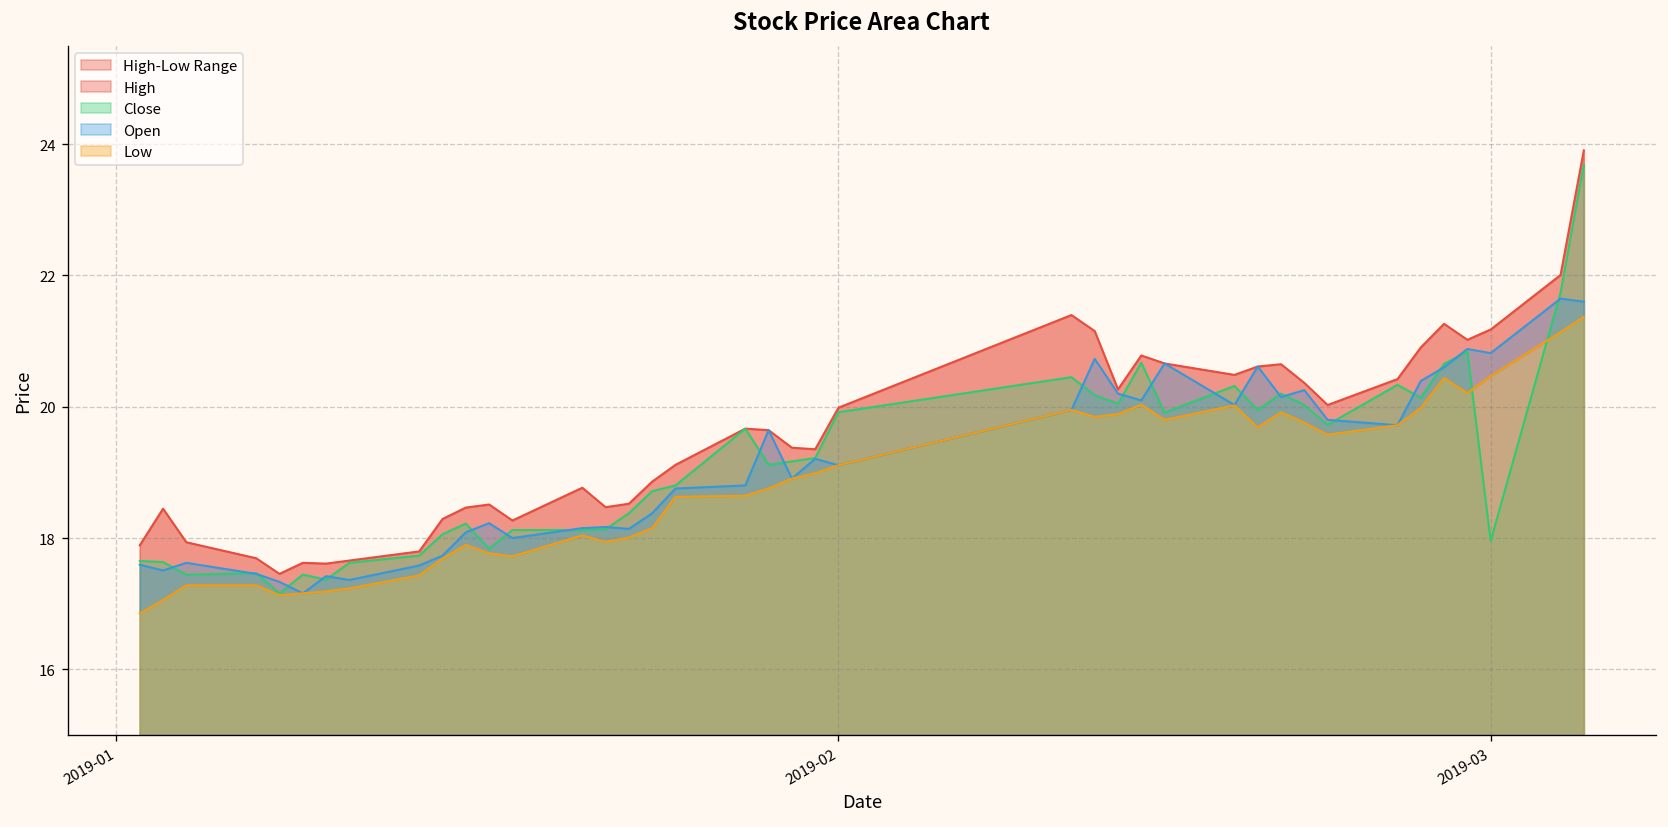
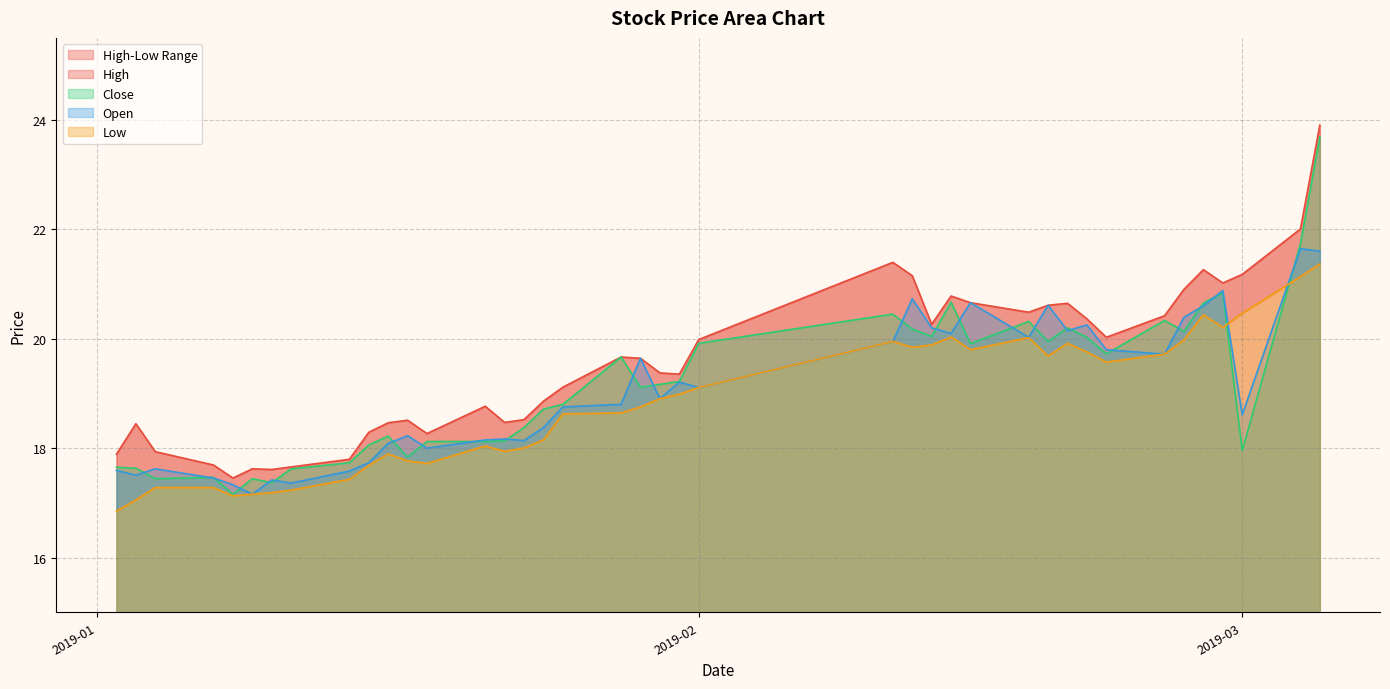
Open, 2019-03: 20.8 -> 18.6
